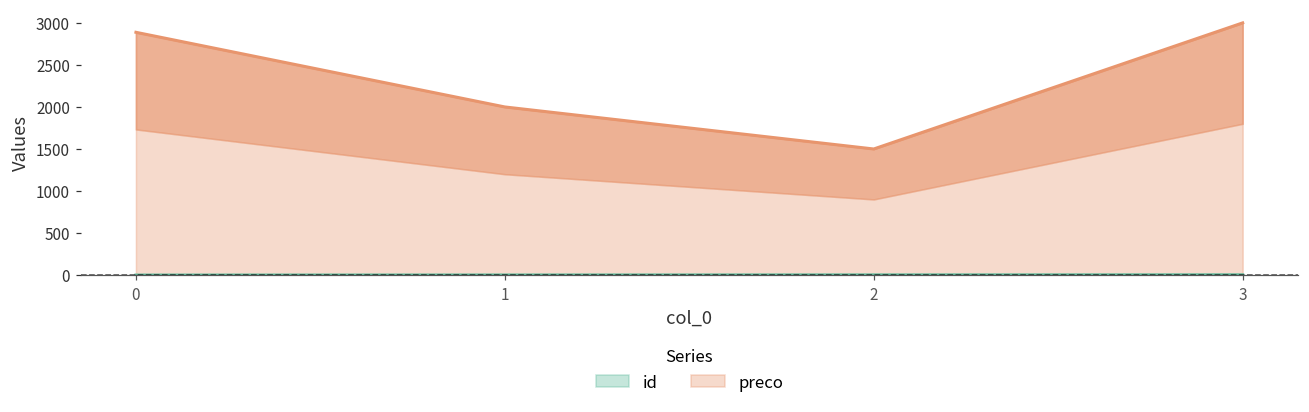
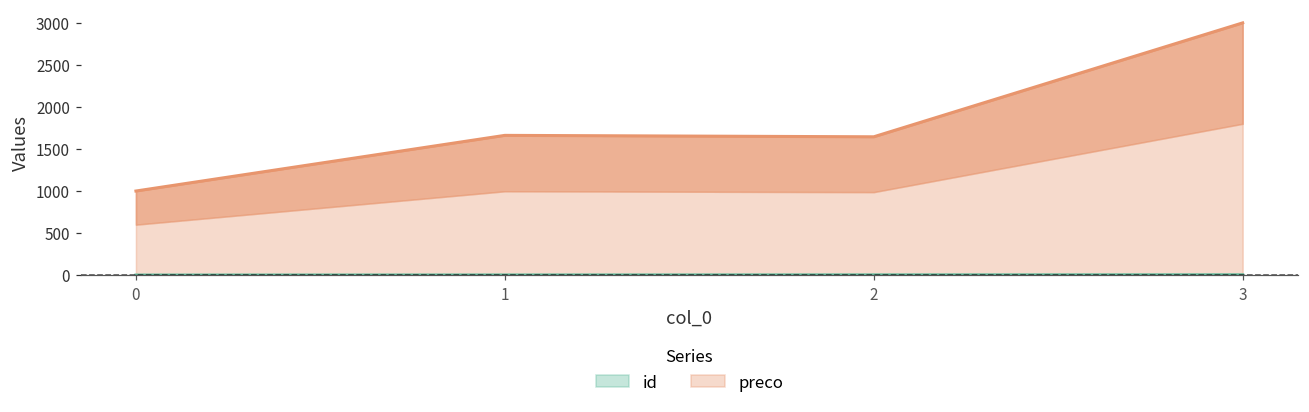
preco, 0: 2900 -> 1000
preco, 1: 2000 -> 1700
preco, 2: 1500 -> 1600
